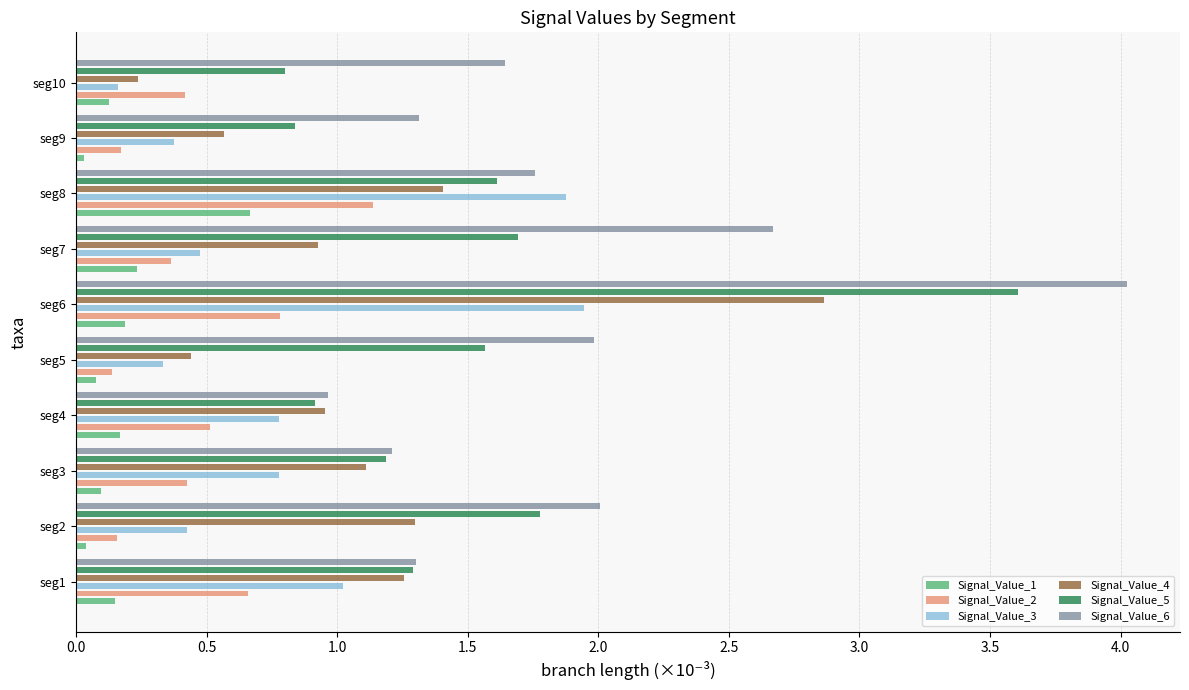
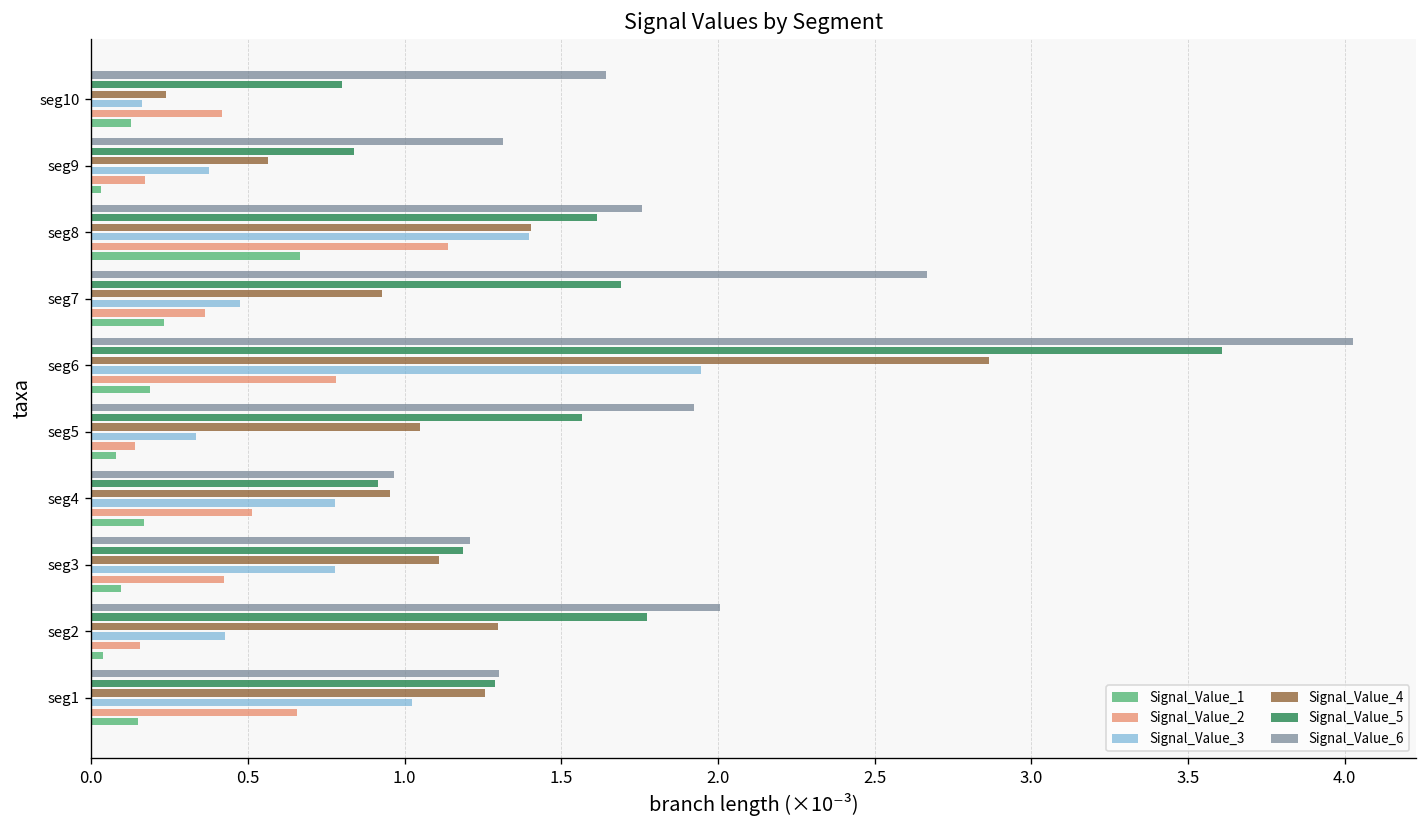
Signal_Value_3, seg8: 1.88 -> 1.40
Signal_Value_6, seg5: 1.98 -> 1.92
Signal_Value_4, seg5: 0.44 -> 1.05
